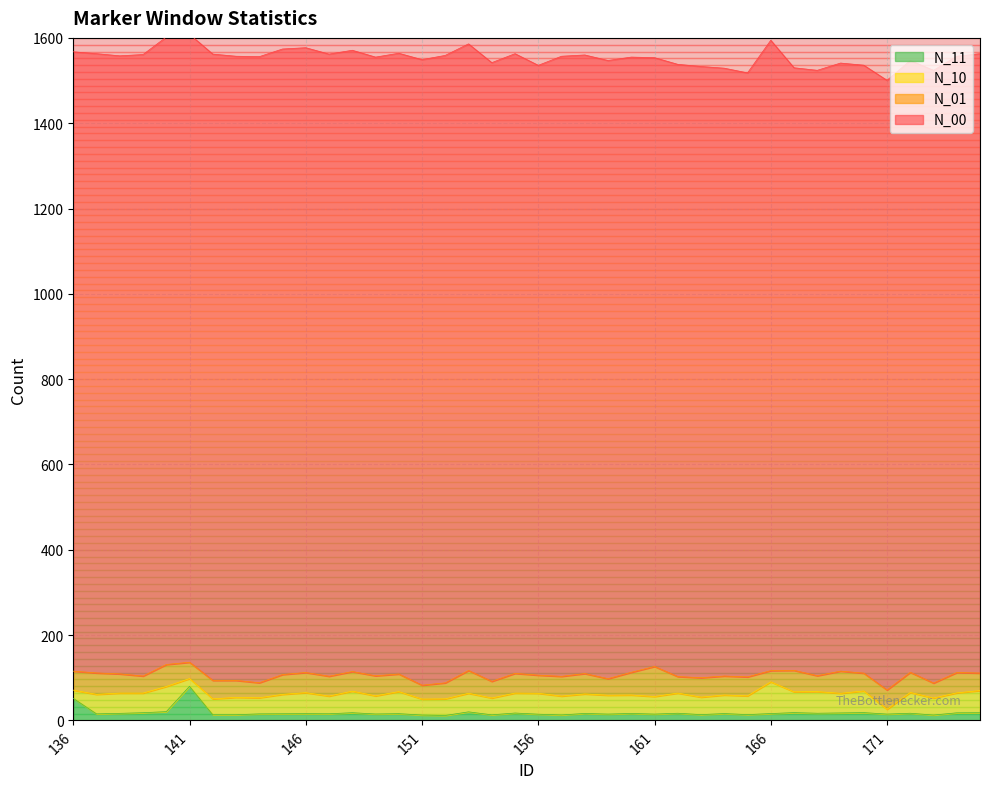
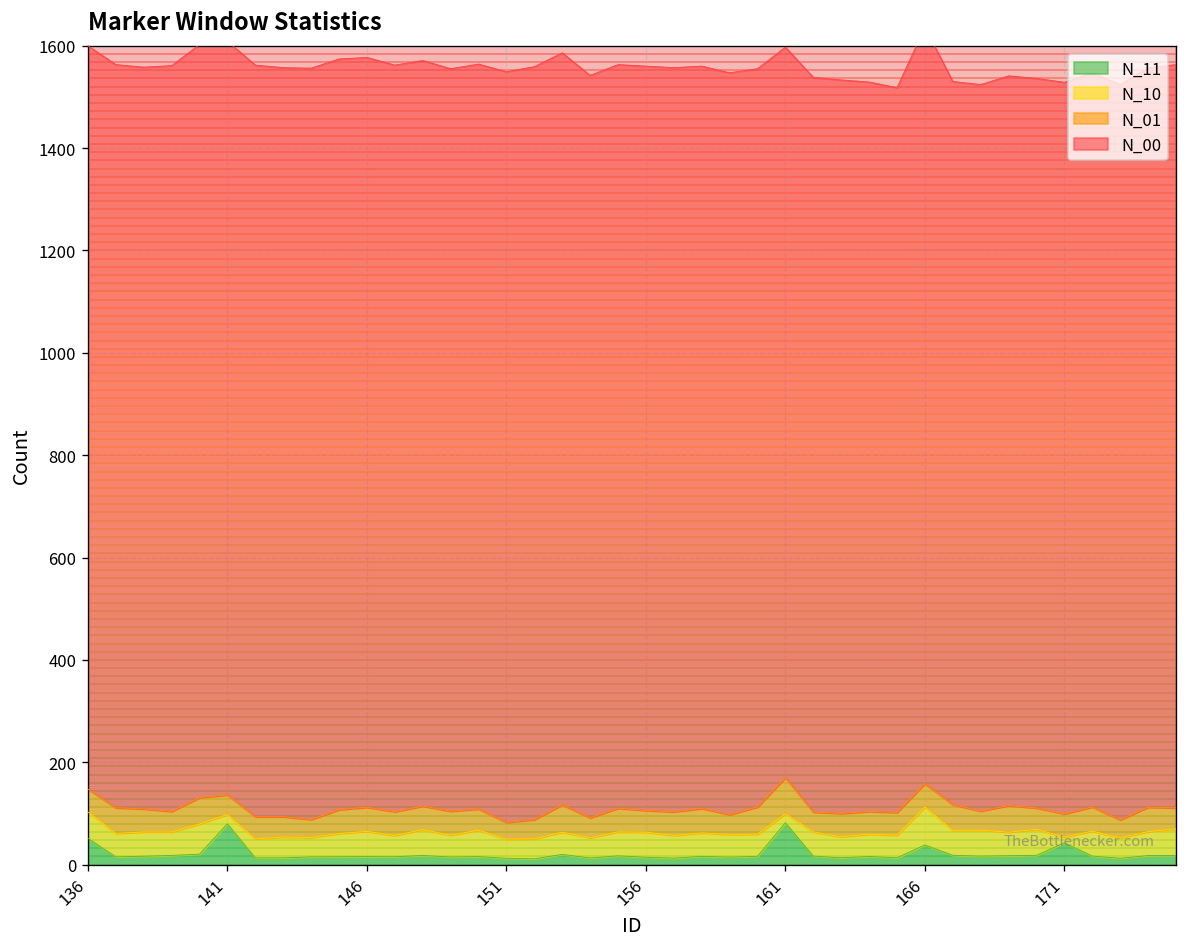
N_10, 136: 20 -> 50
N_00, 156: 1430 -> 1450
N_11, 161: 10 -> 80
N_10, 161: 40 -> 20
N_11, 166: 20 -> 40
N_01, 166: 30 -> 50
N_11, 171: 10 -> 40
